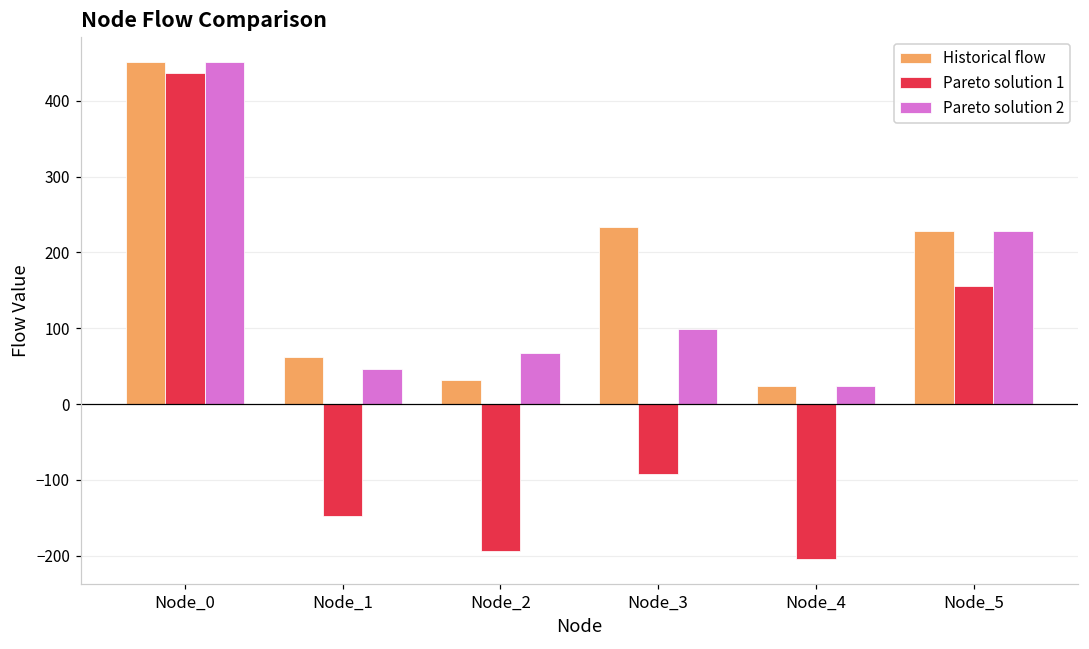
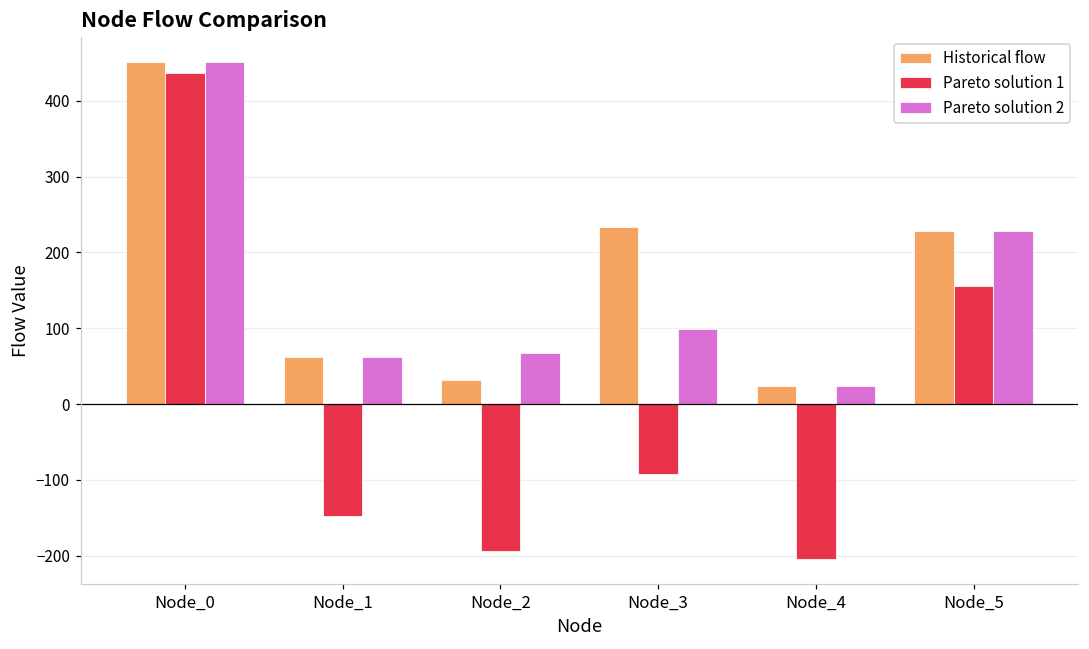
Pareto solution 2, Node_1: 50 -> 60
